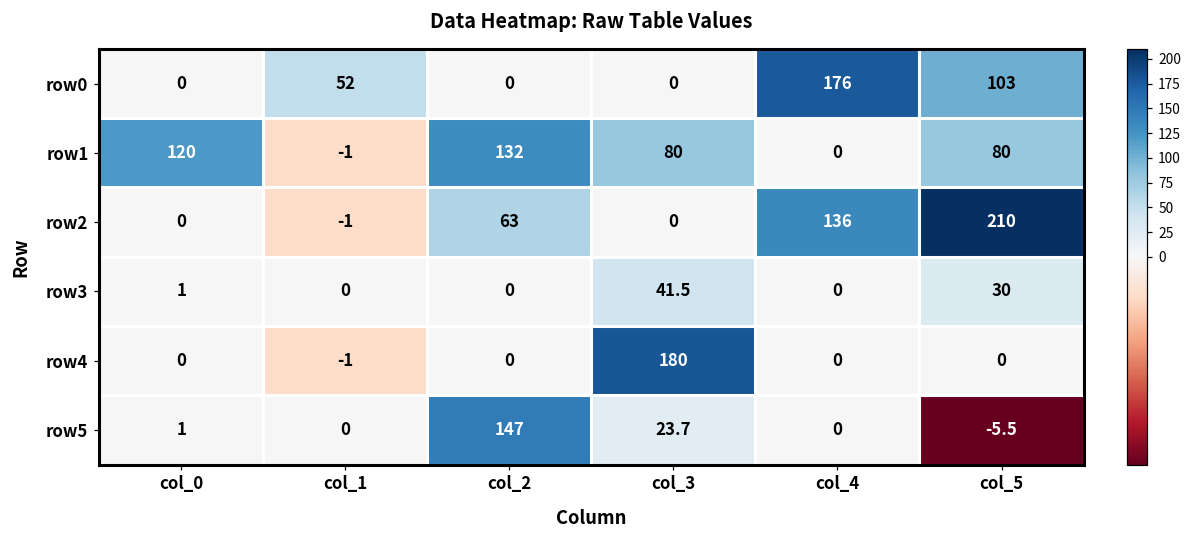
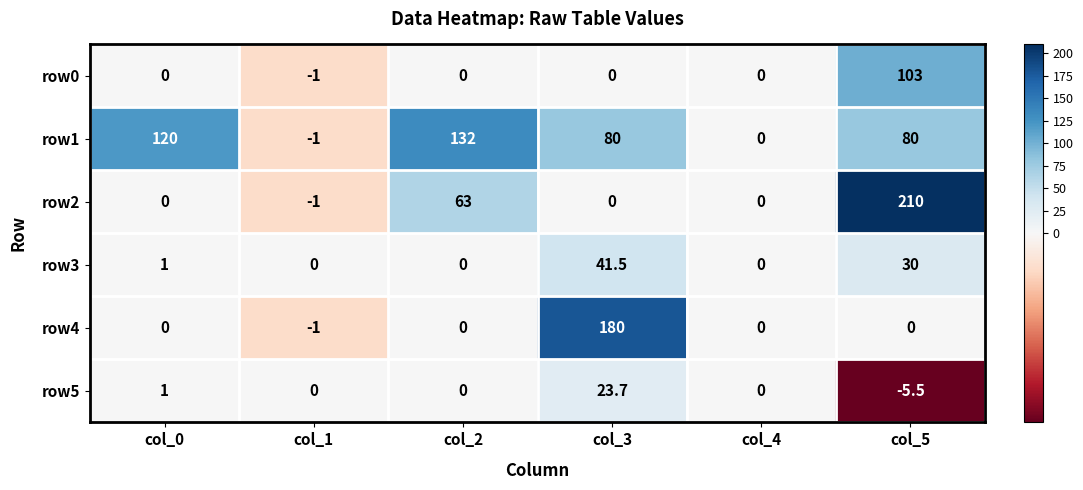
row0, col_1: 52 -> -1
row0, col_4: 176 -> 0
row2, col_4: 136 -> 0
row5, col_2: 147 -> 0
